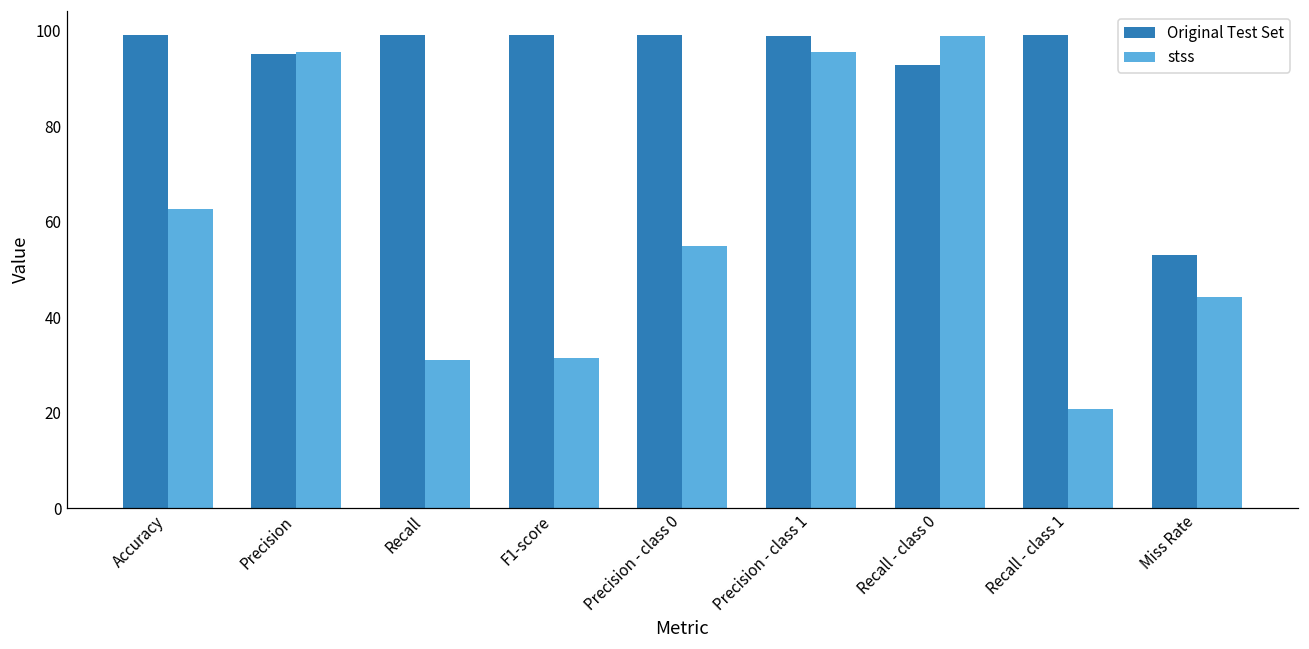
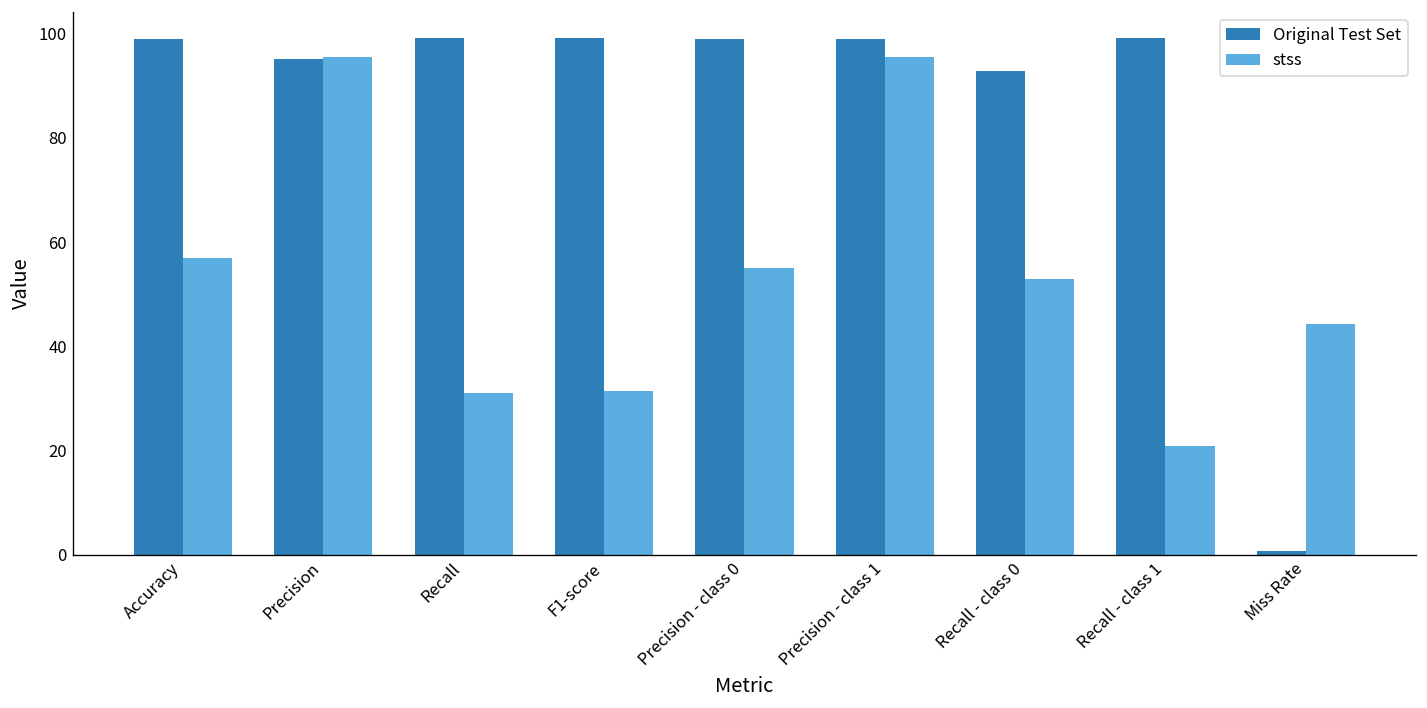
stss, Accuracy: 63 -> 57
stss, Recall - class 0: 99 -> 53
Original Test Set, Miss Rate: 53 -> 1
